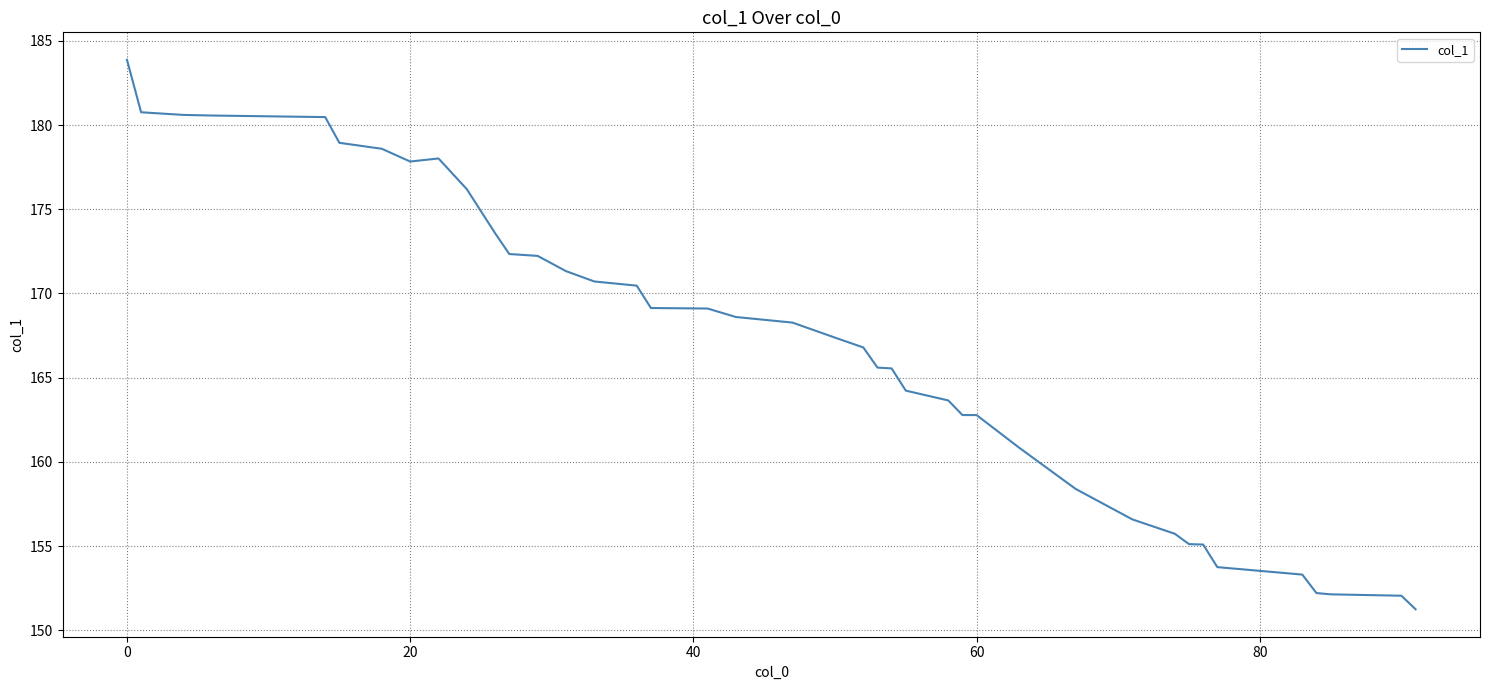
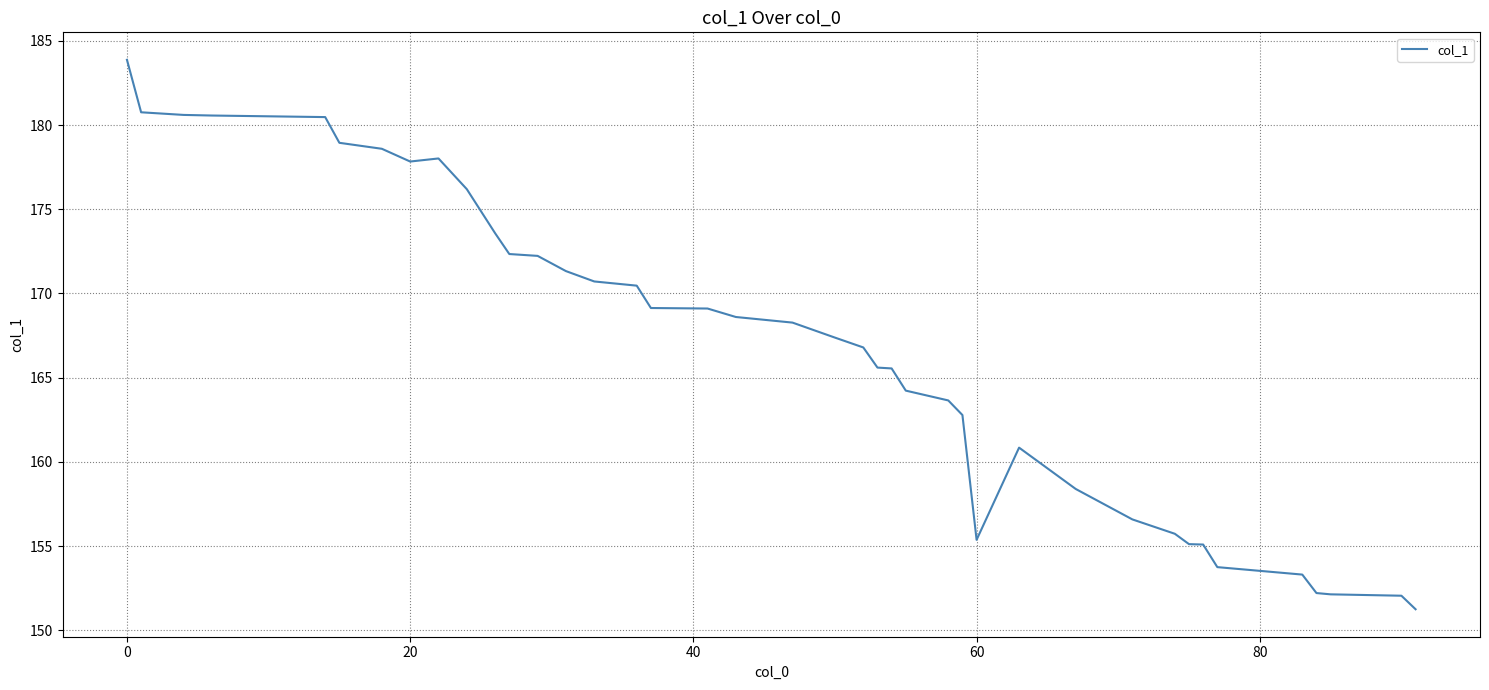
60: 162.8 -> 155.4
